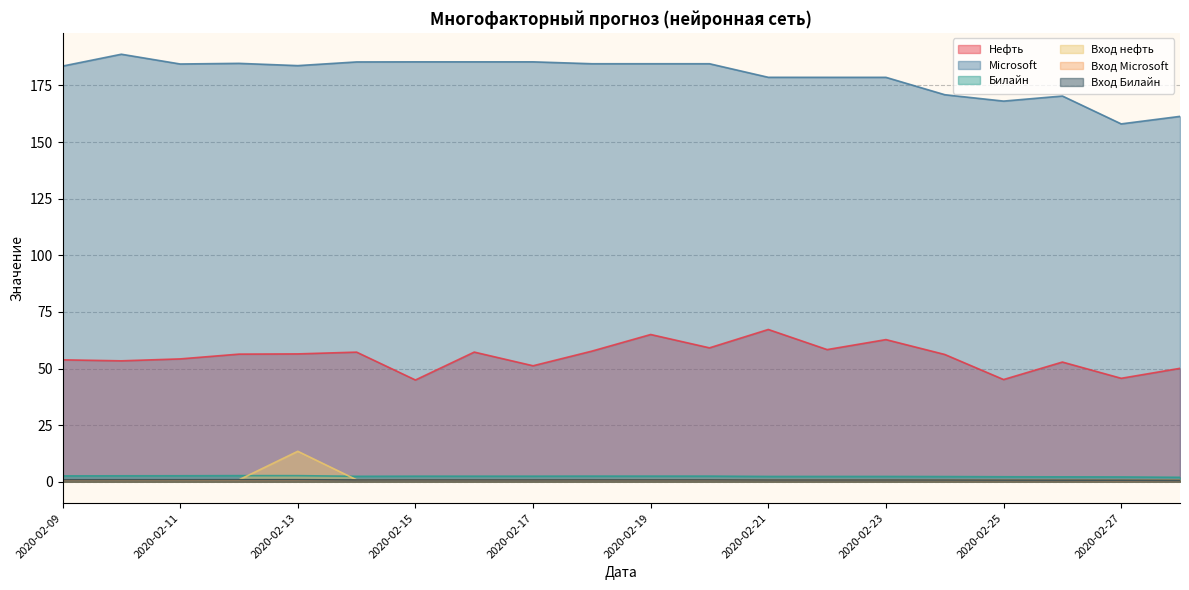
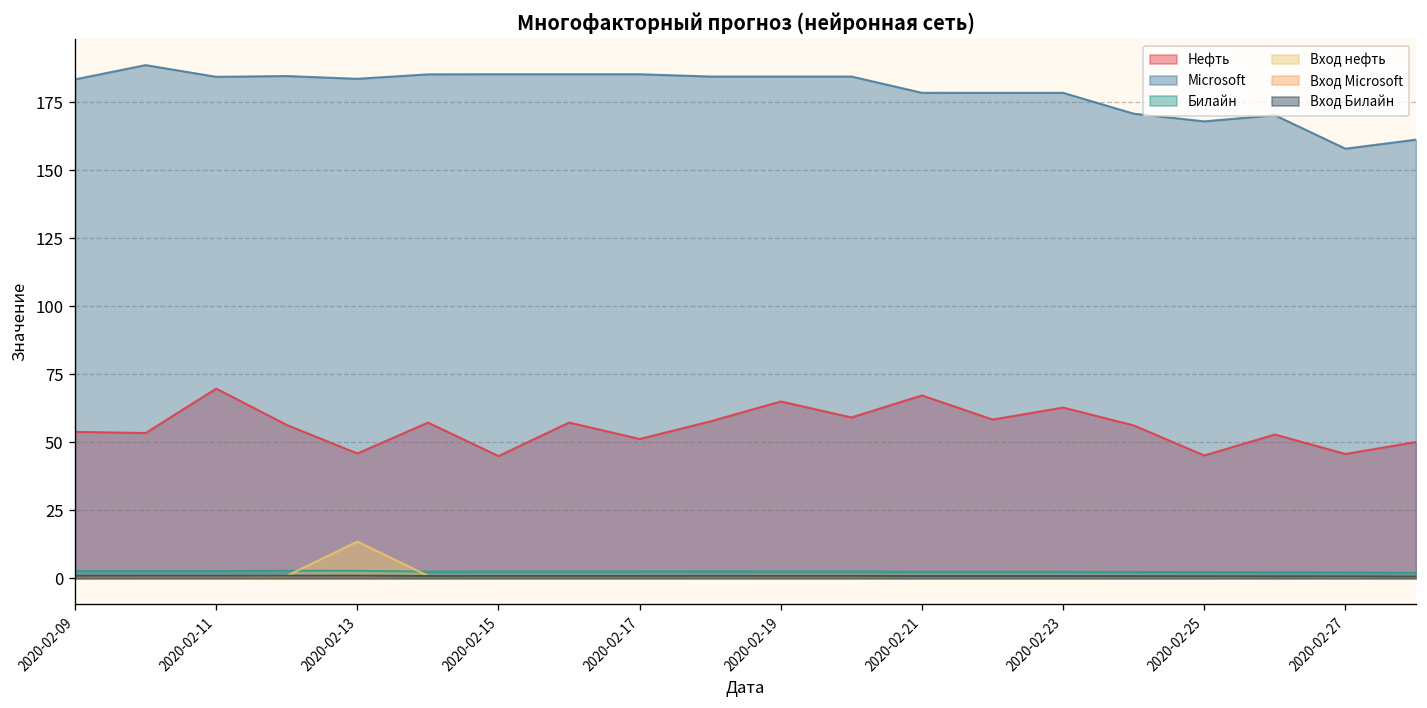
Нефть, 2020-02-11: 54 -> 70
Нефть, 2020-02-13: 56 -> 46
